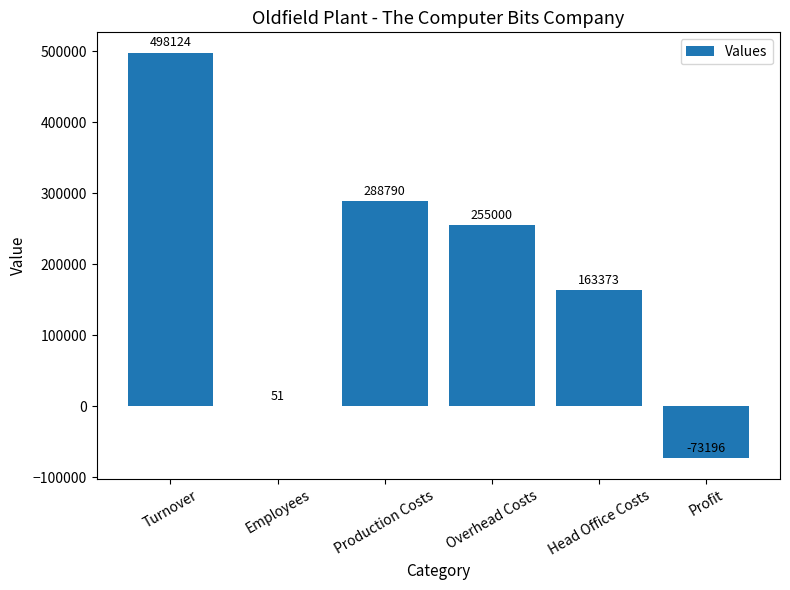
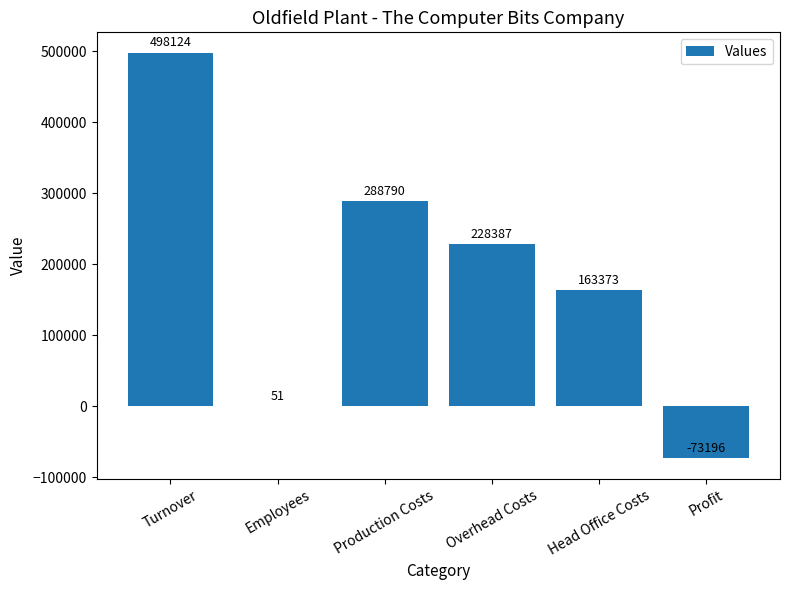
Overhead Costs: 255000 -> 228387
